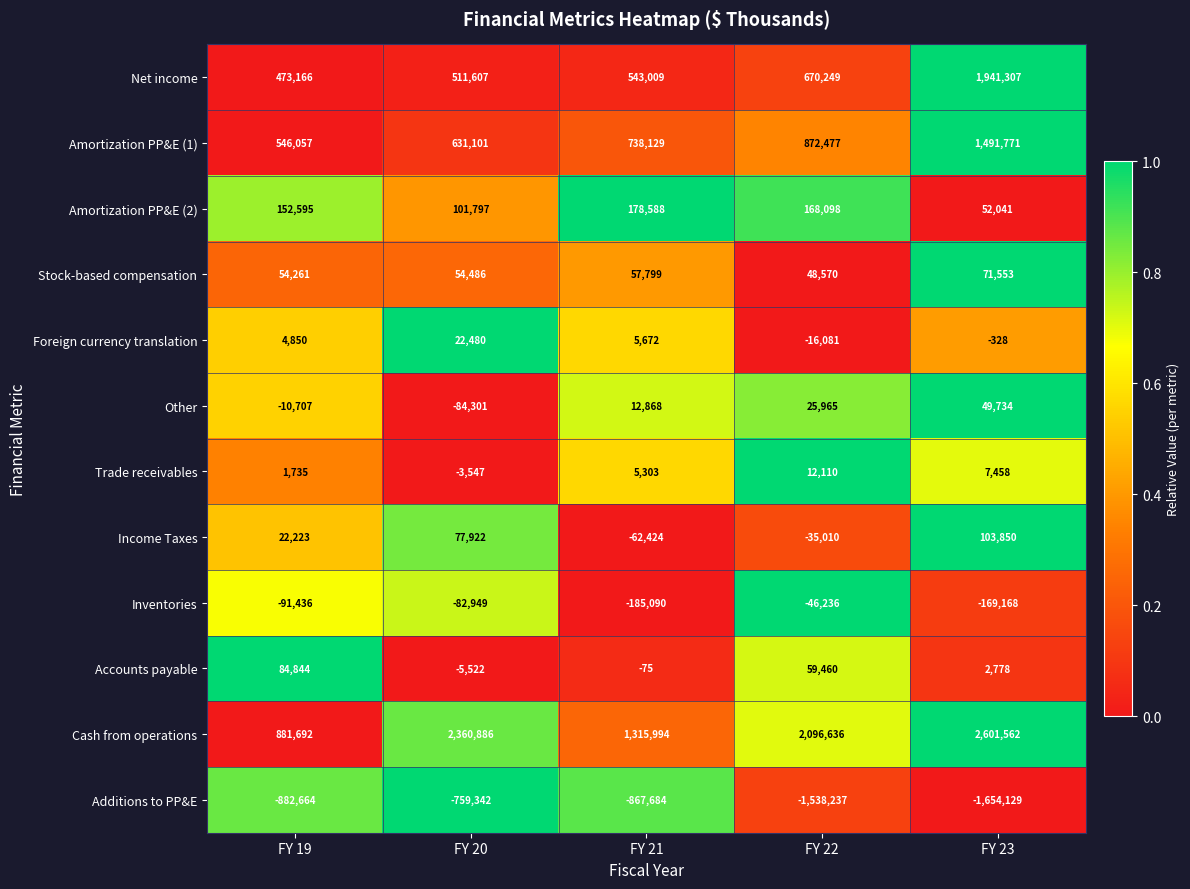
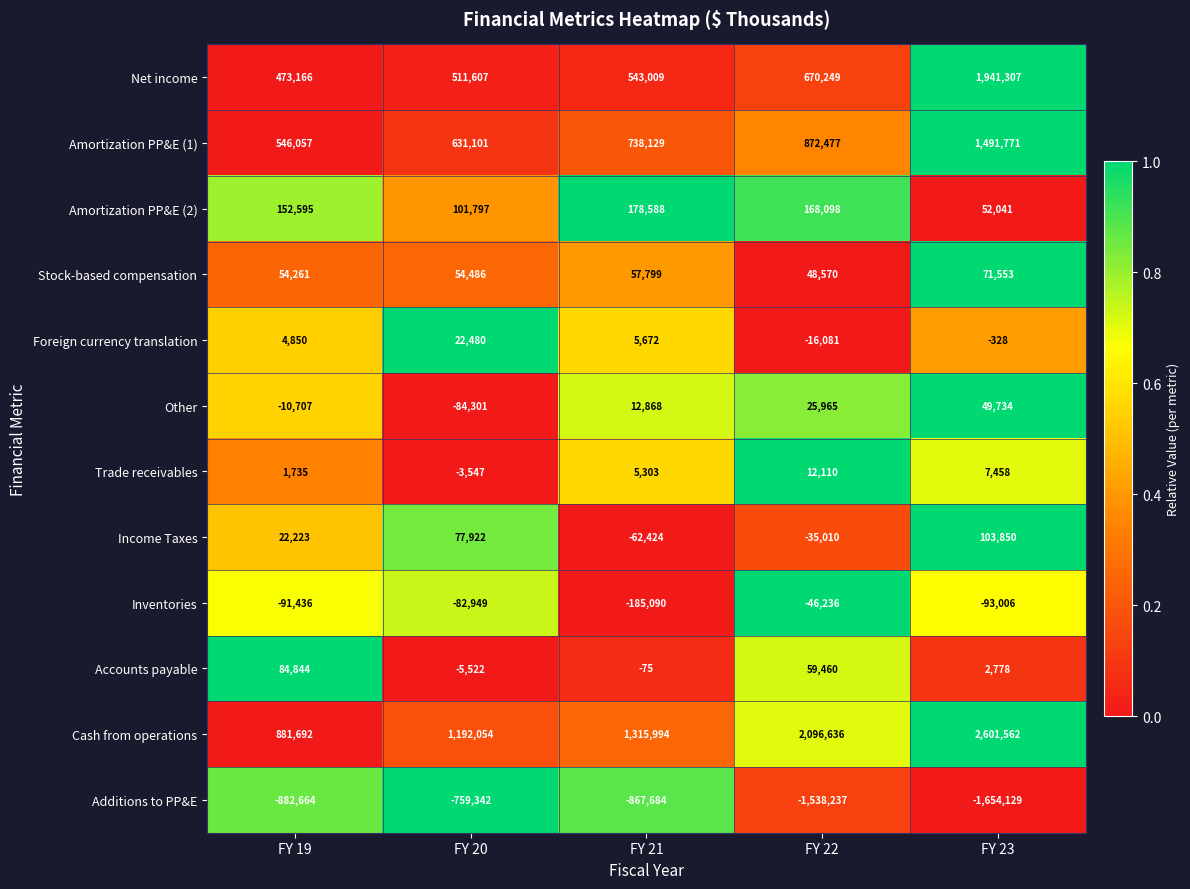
Inventories, FY 23: -169,168 -> -93,006
Cash from operations, FY 20: 2,360,886 -> 1,192,054
